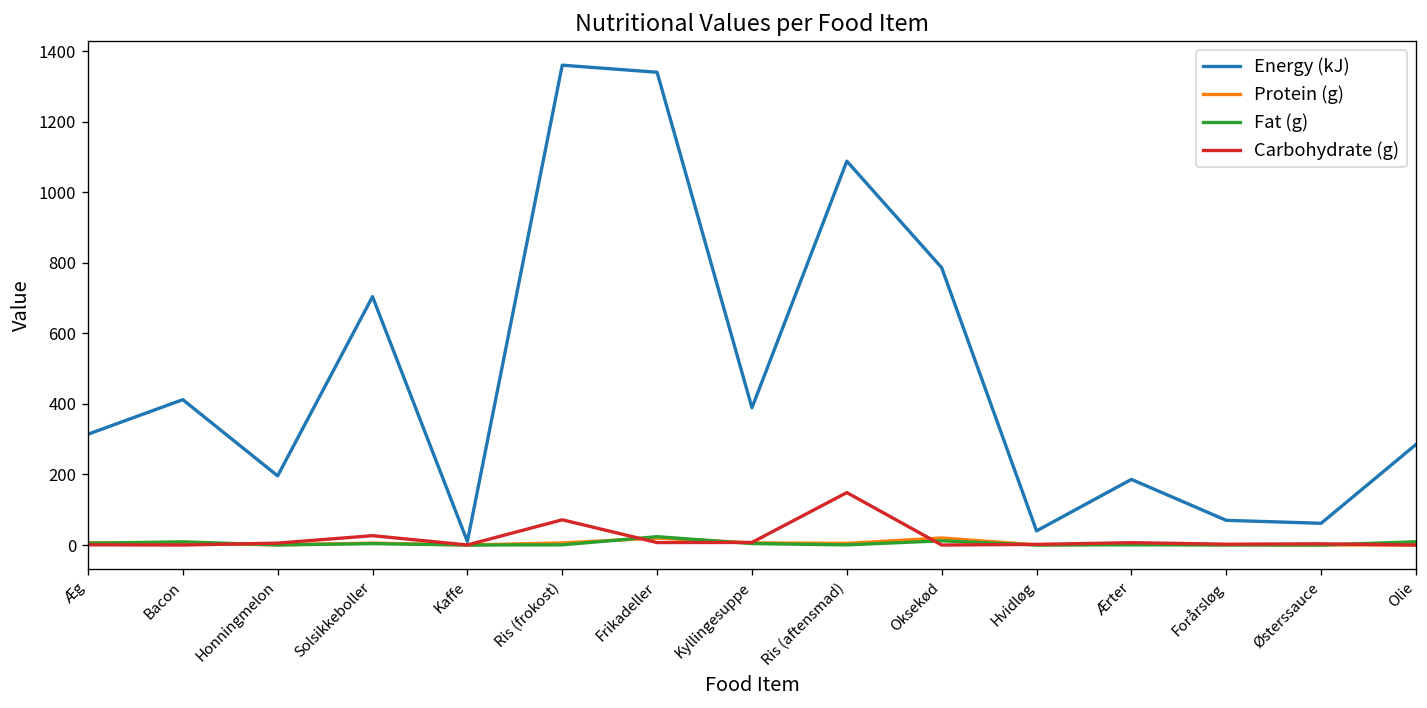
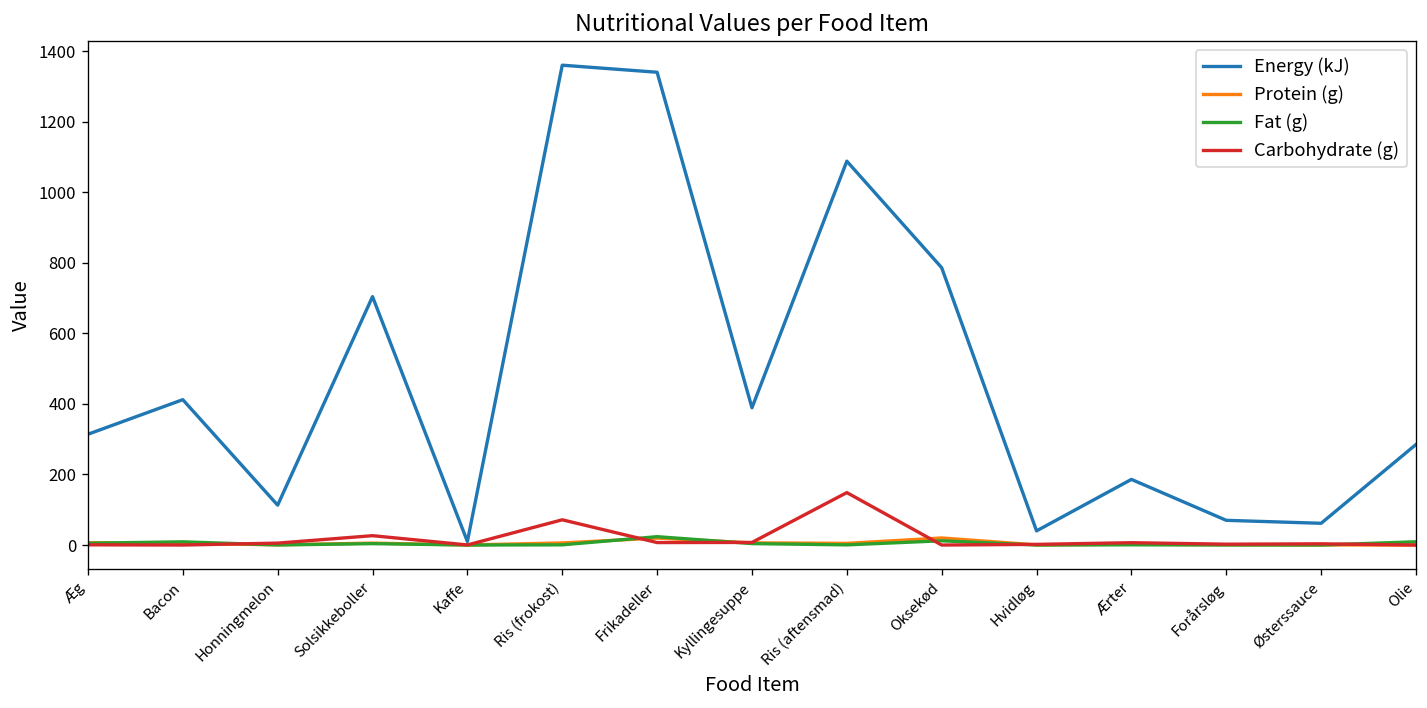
Energy (kJ), Honningmelon: 200 -> 110
